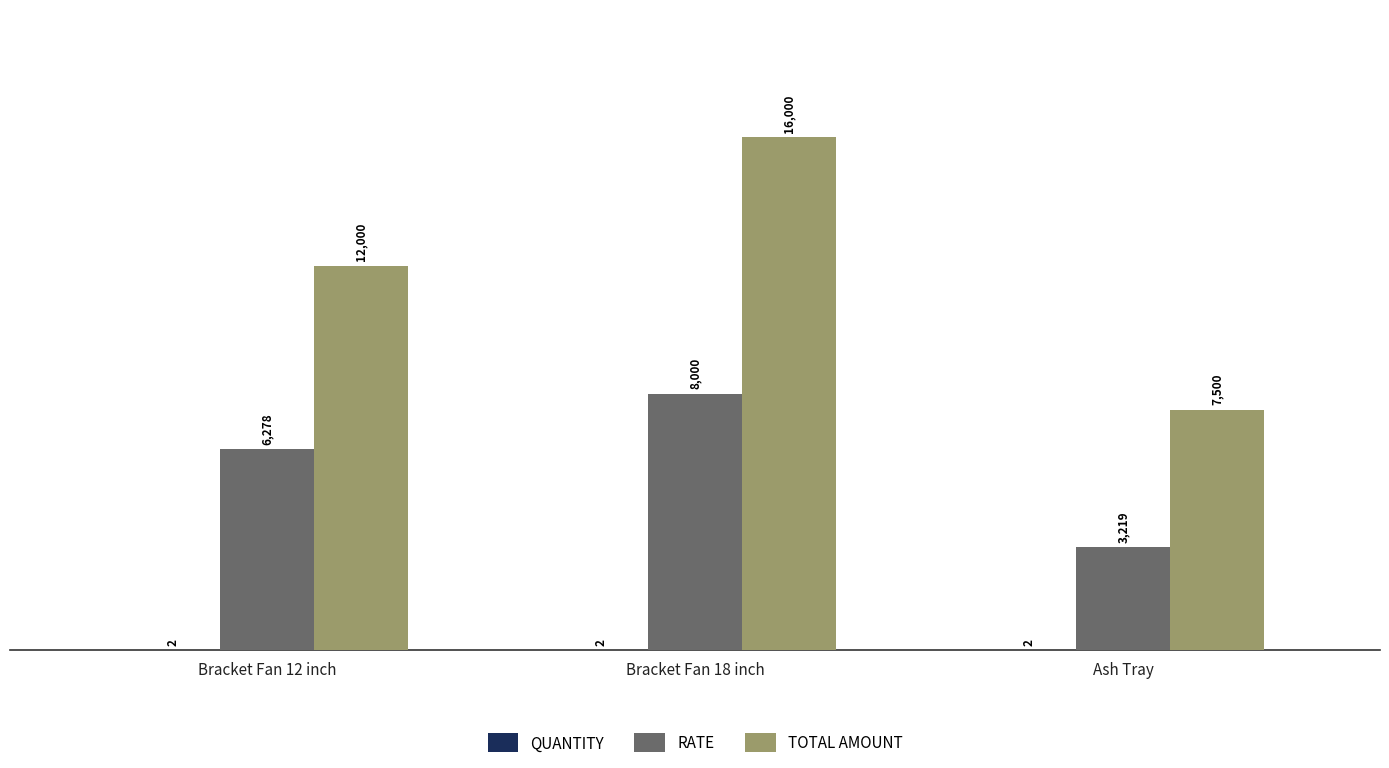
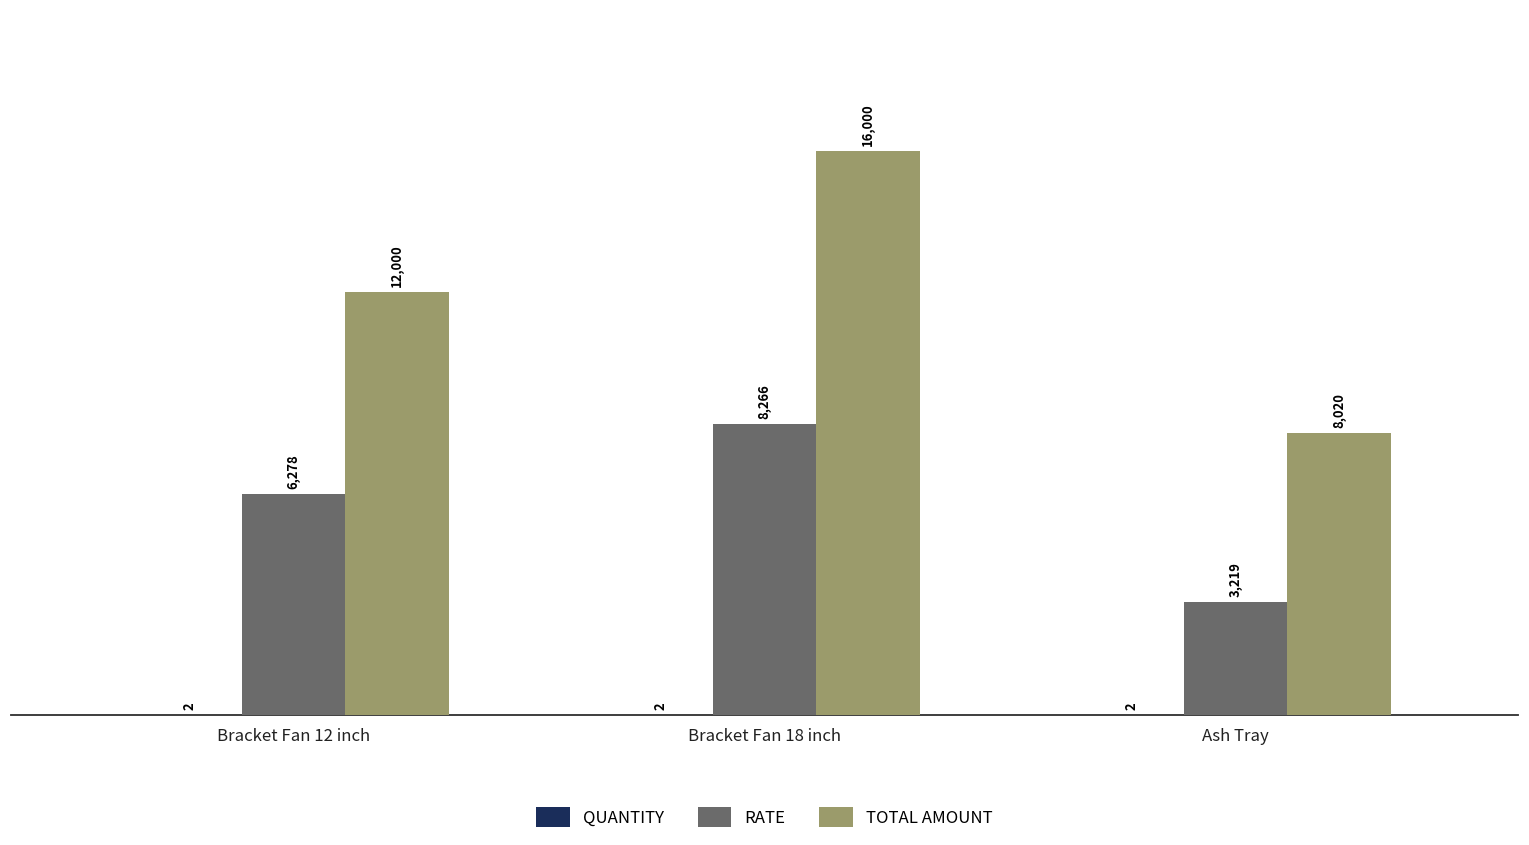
RATE, Bracket Fan 18 inch: 8,000 -> 8,266
TOTAL AMOUNT, Ash Tray: 7,500 -> 8,020
